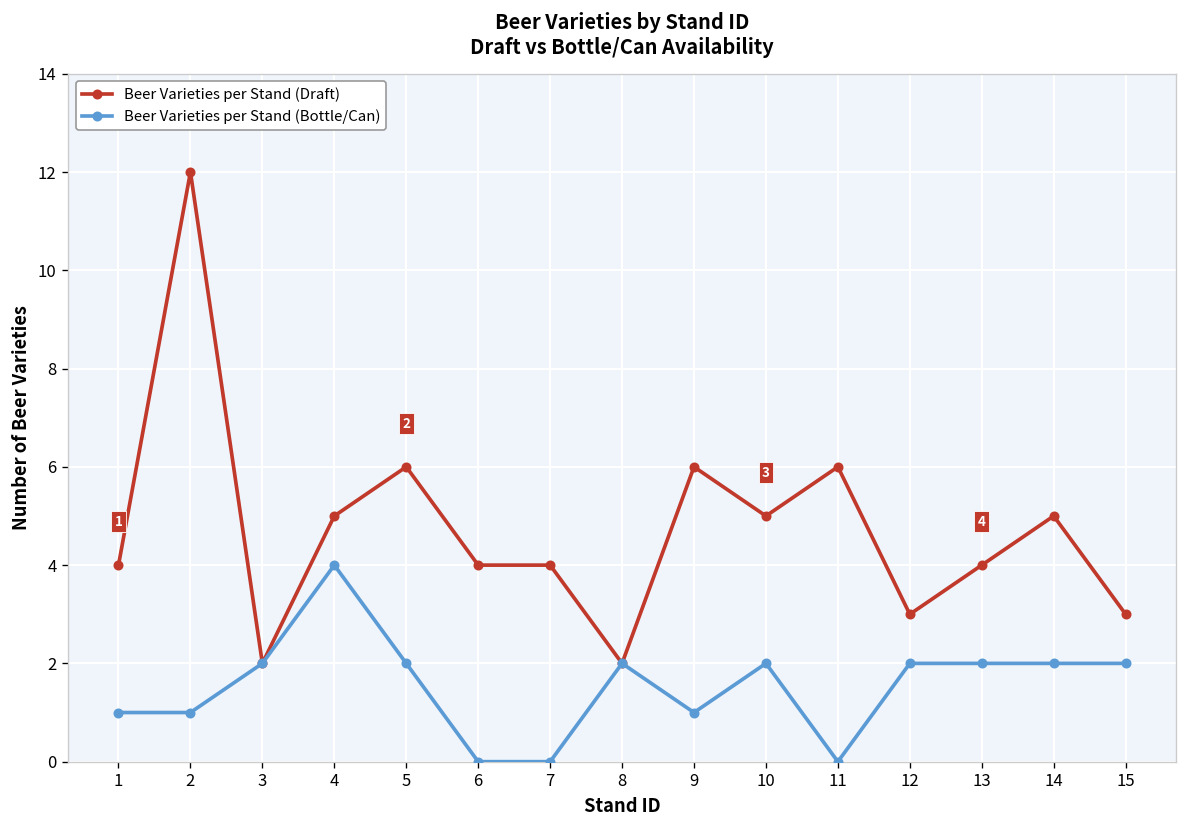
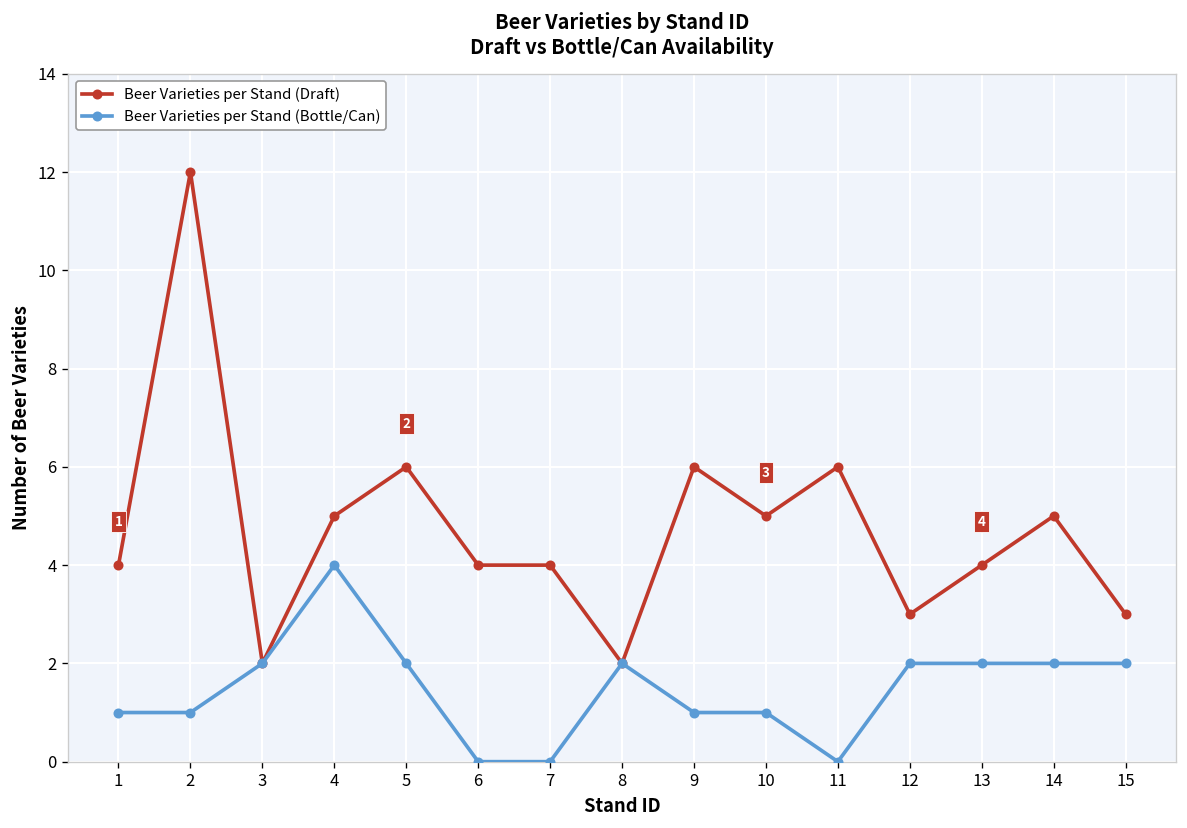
Beer Varieties per Stand (Bottle/Can), 10: 2 -> 1
